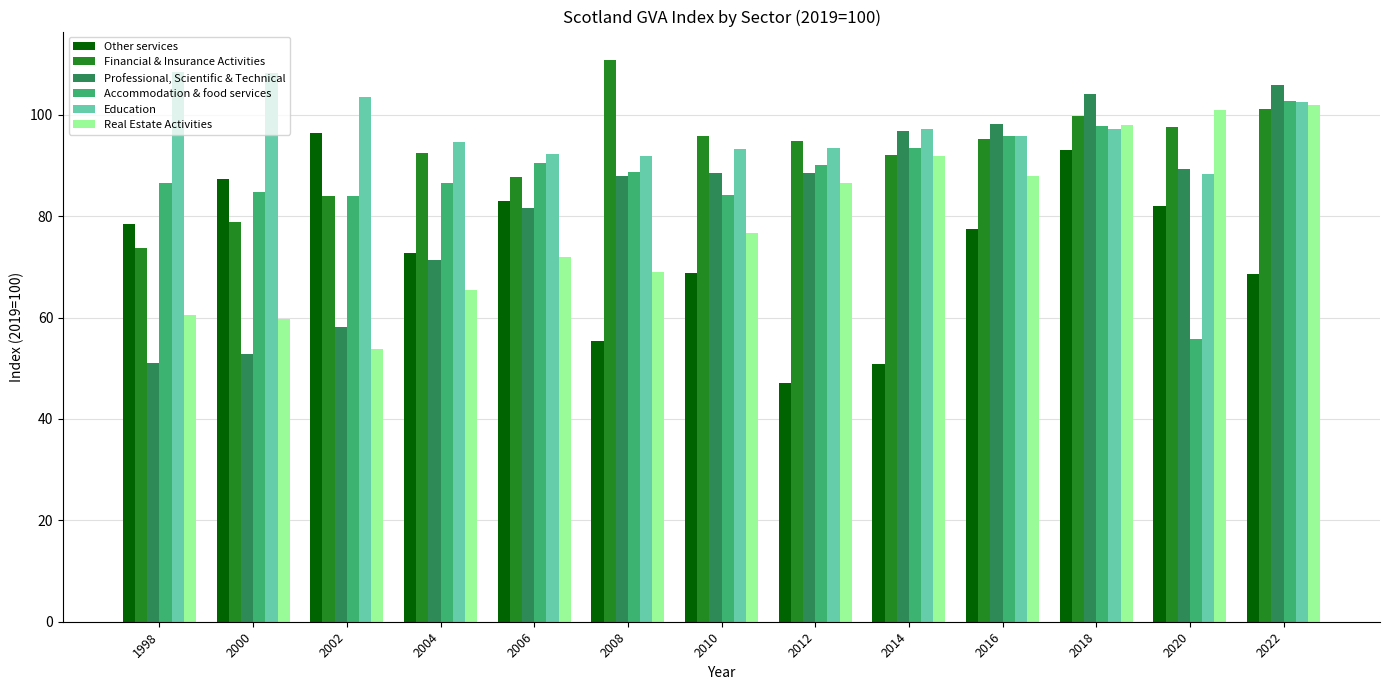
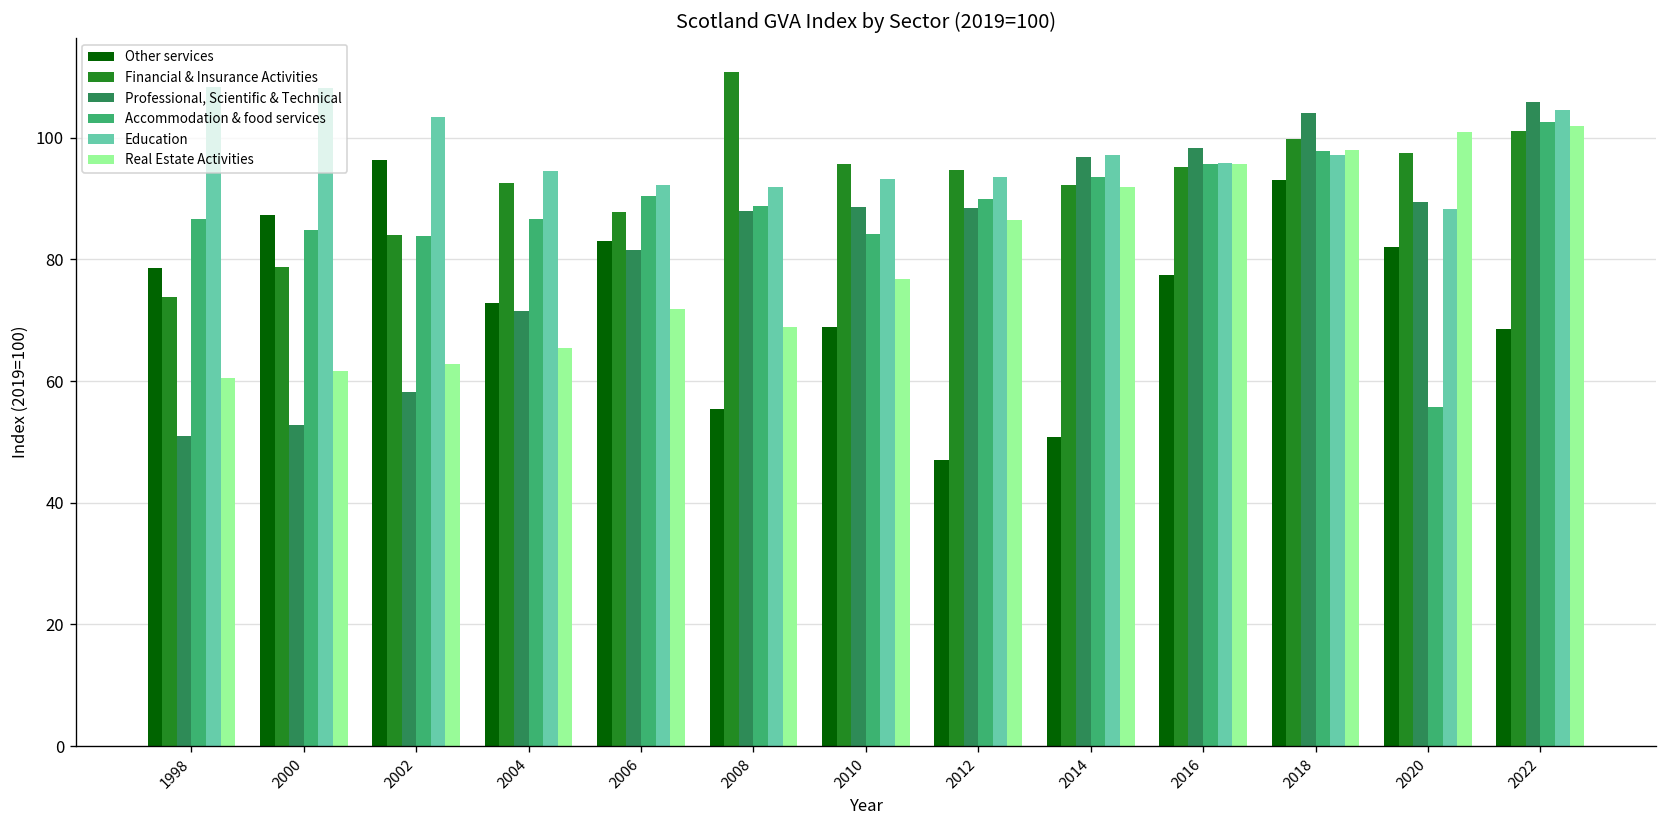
Real Estate Activities, 2000: 60 -> 62
Real Estate Activities, 2002: 54 -> 63
Real Estate Activities, 2016: 88 -> 96
Education, 2022: 103 -> 105
